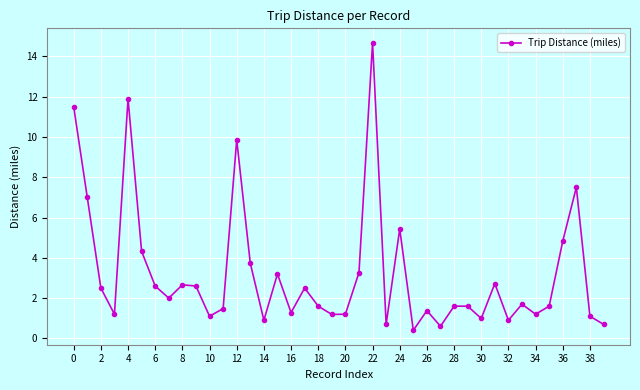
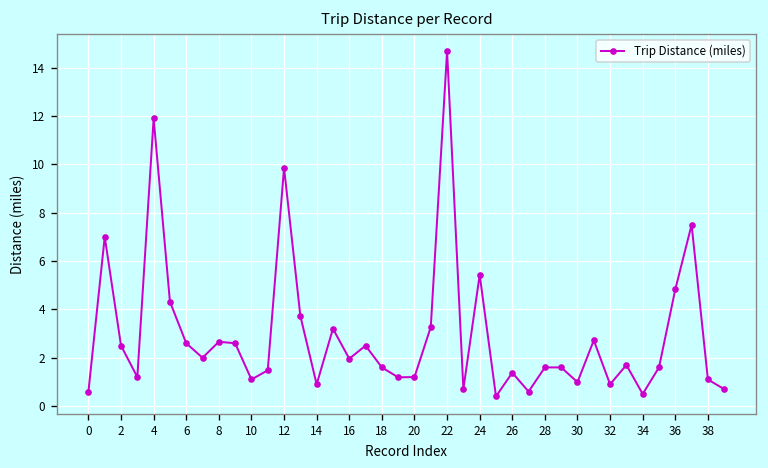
0: 11.5 -> 0.6
16: 1.3 -> 2.0
34: 1.2 -> 0.5
